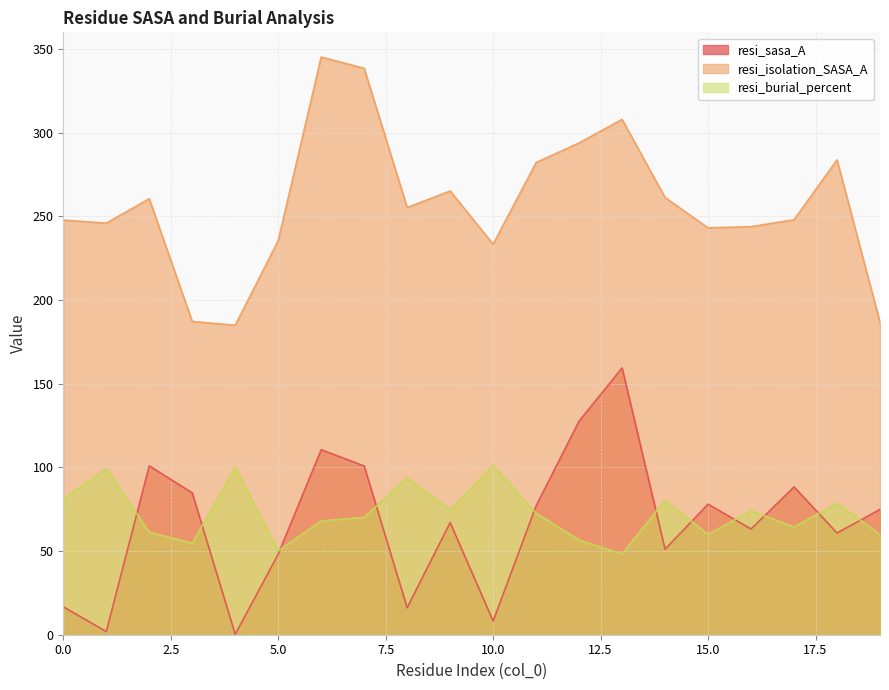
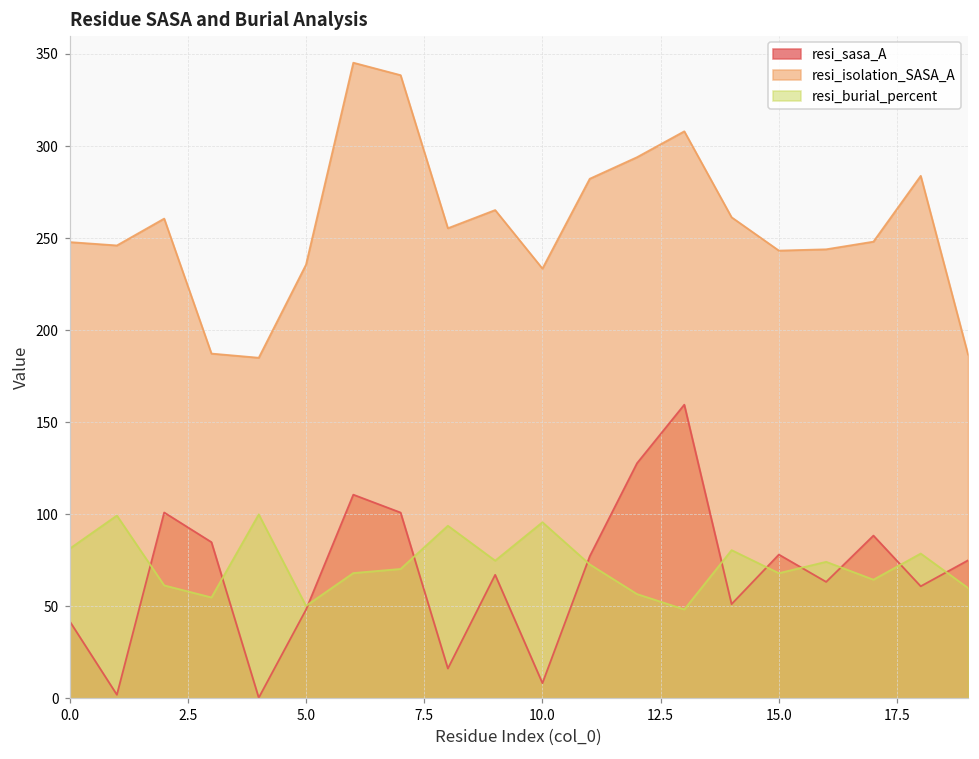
resi_sasa_A, 0.0: 17 -> 42
resi_burial_percent, 10.0: 101 -> 96
resi_burial_percent, 15.0: 60 -> 68
